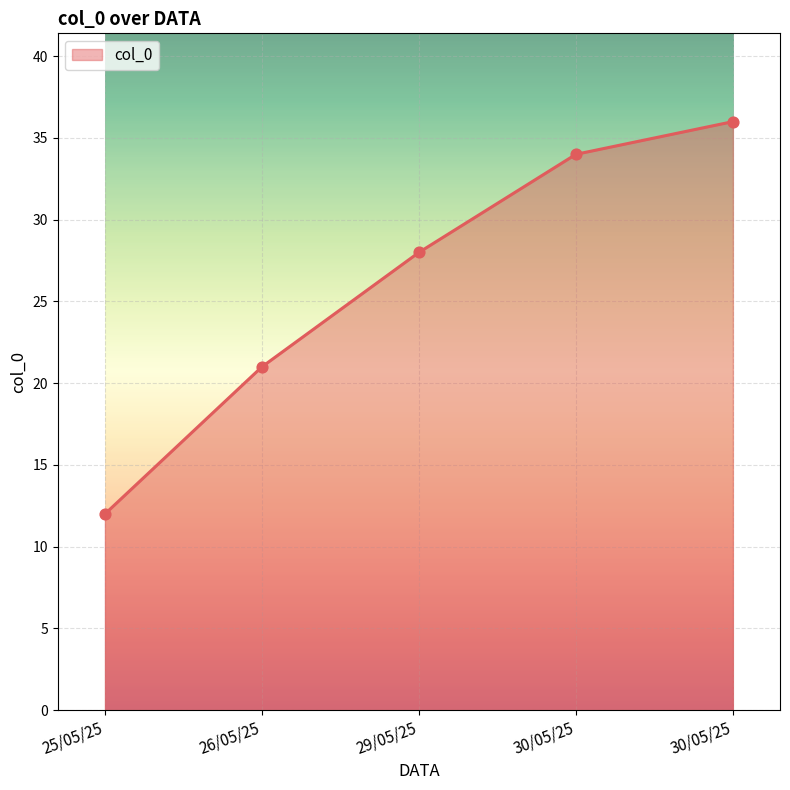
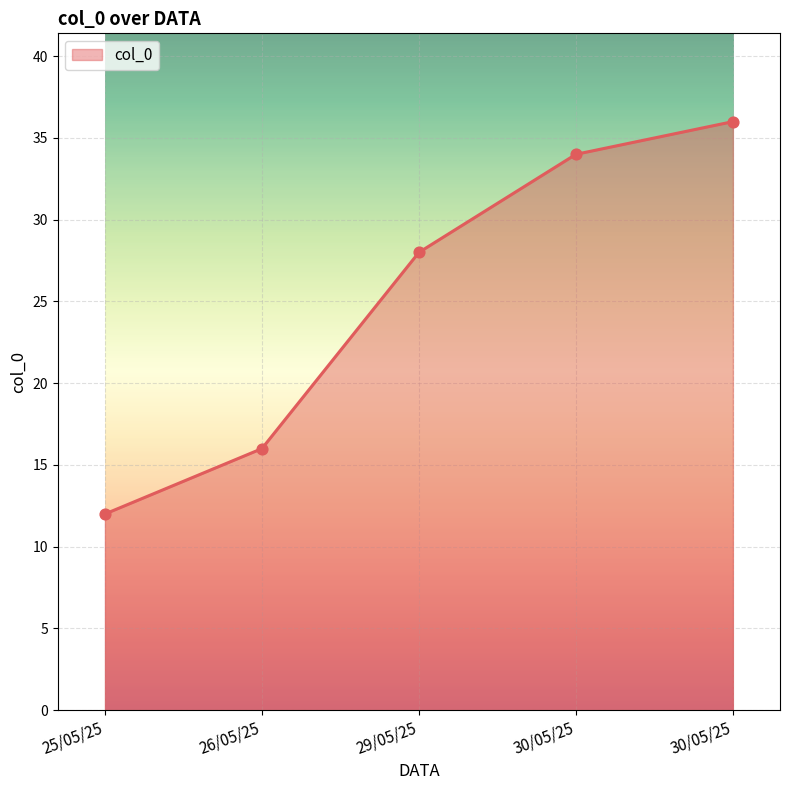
26/05/25: 21 -> 16
